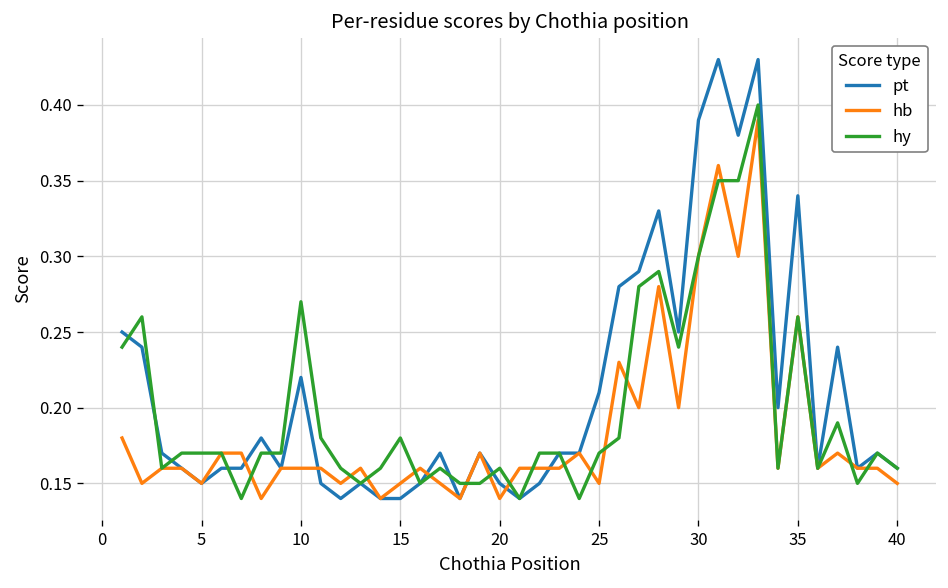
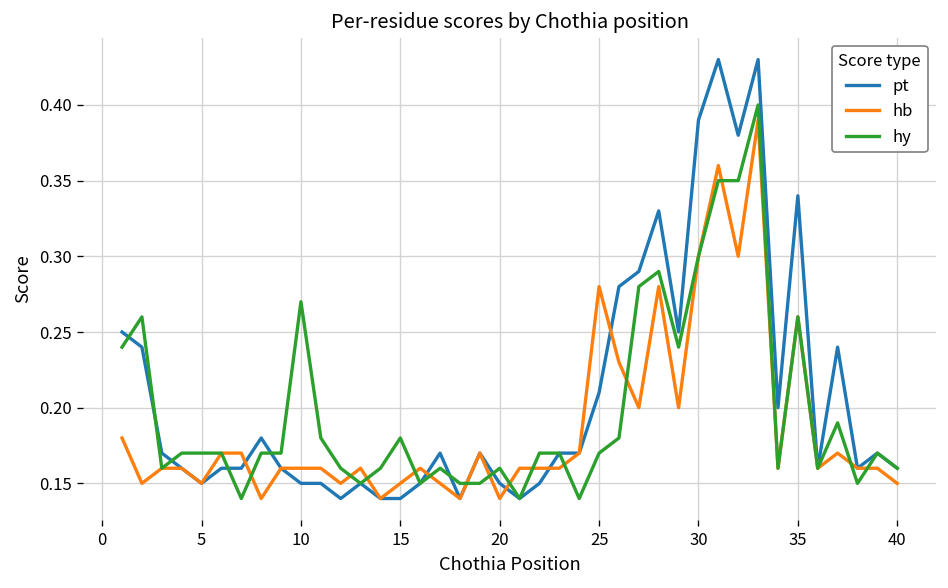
pt, 10: 0.22 -> 0.15
hb, 25: 0.15 -> 0.28
